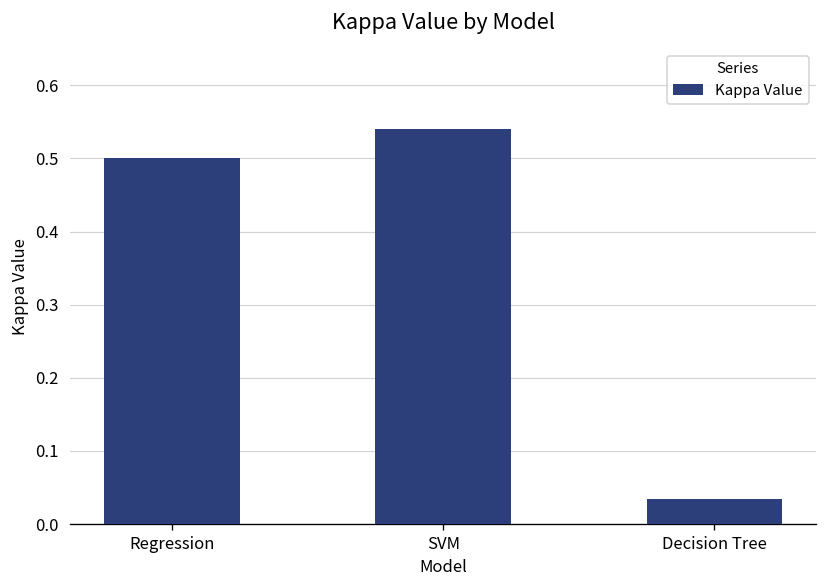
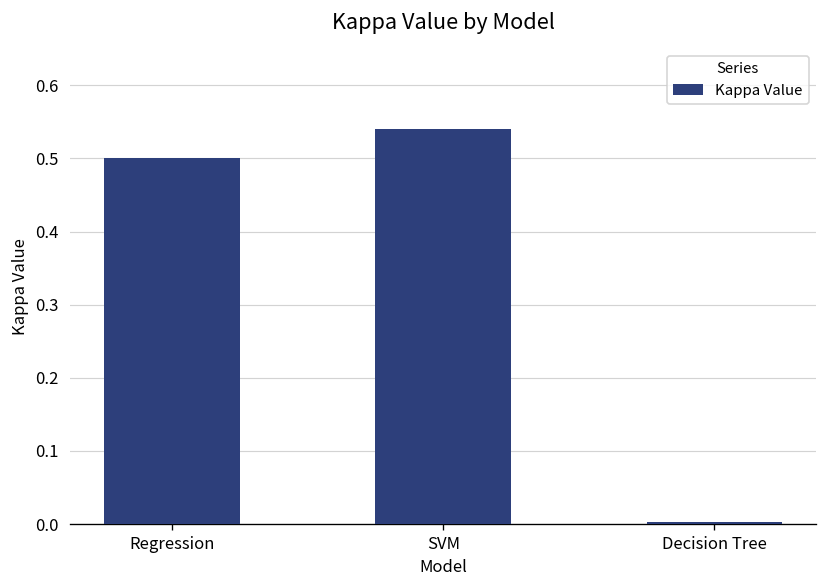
Decision Tree: 0.03 -> 0.00
